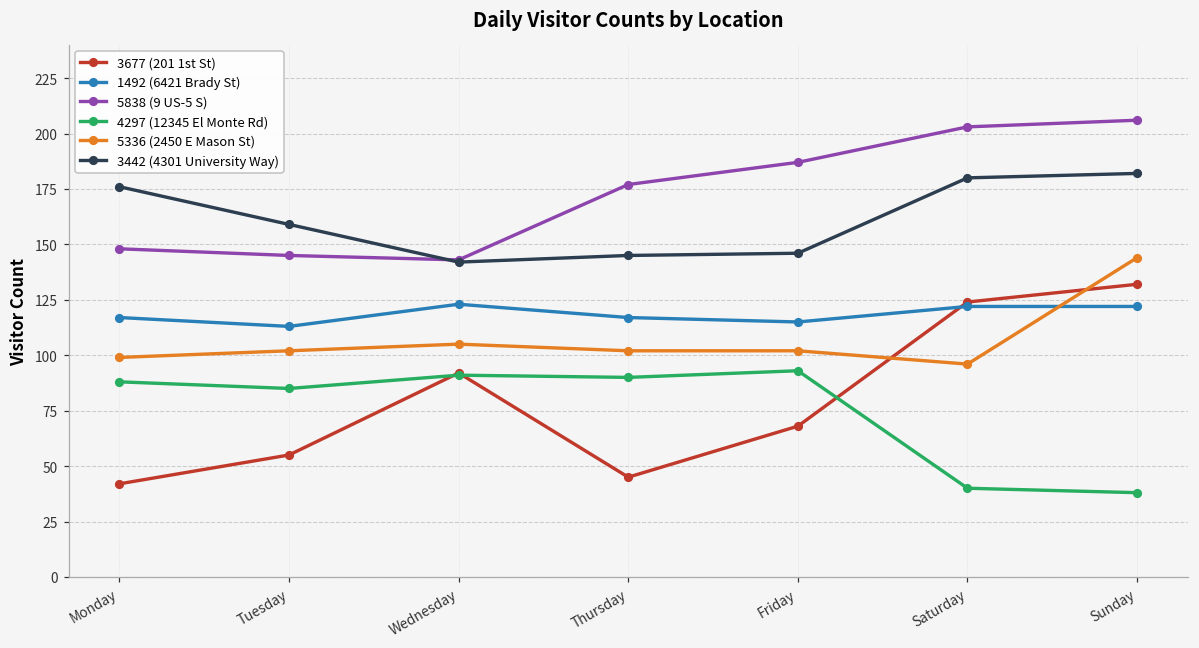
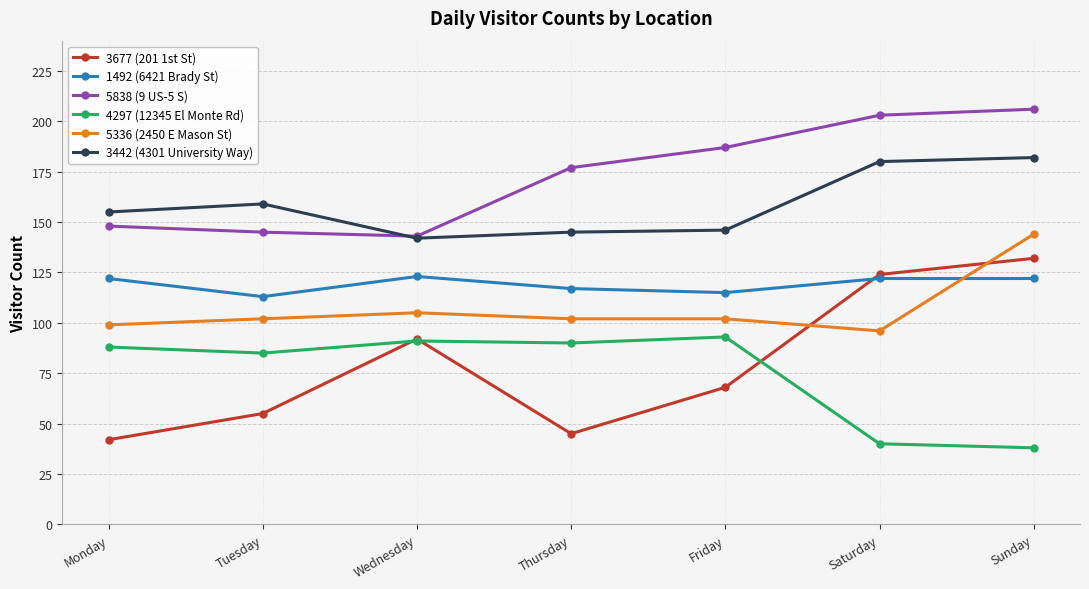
1492 (6421 Brady St), Monday: 117 -> 122
3442 (4301 University Way), Monday: 176 -> 155
